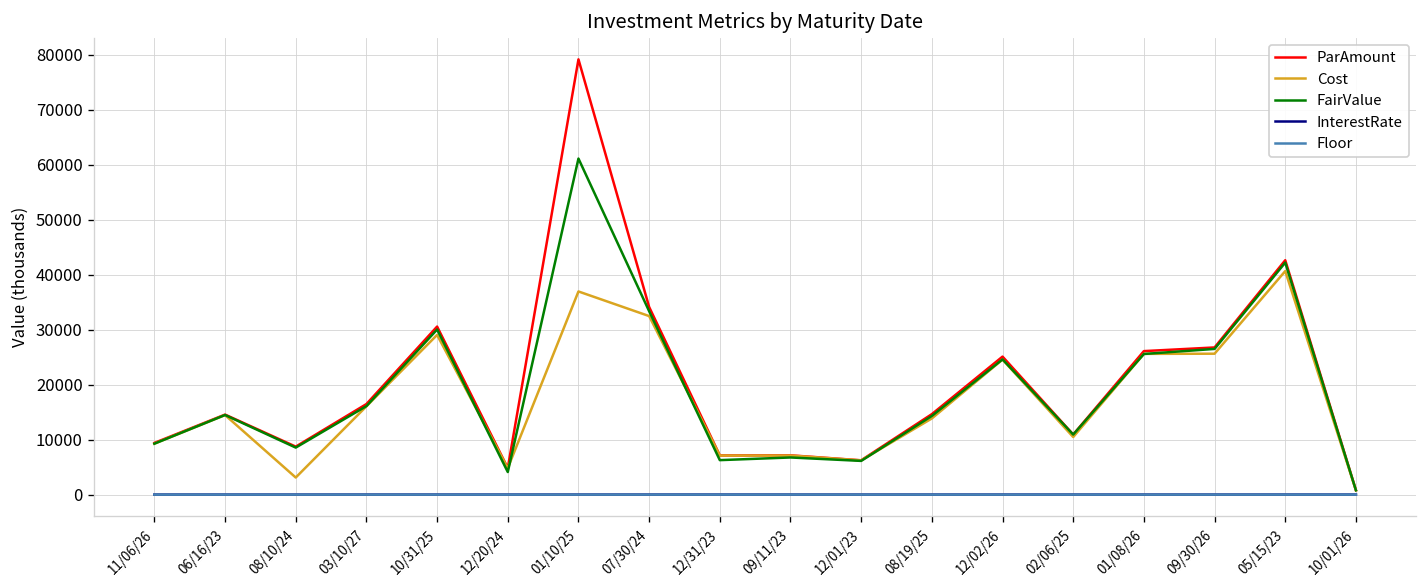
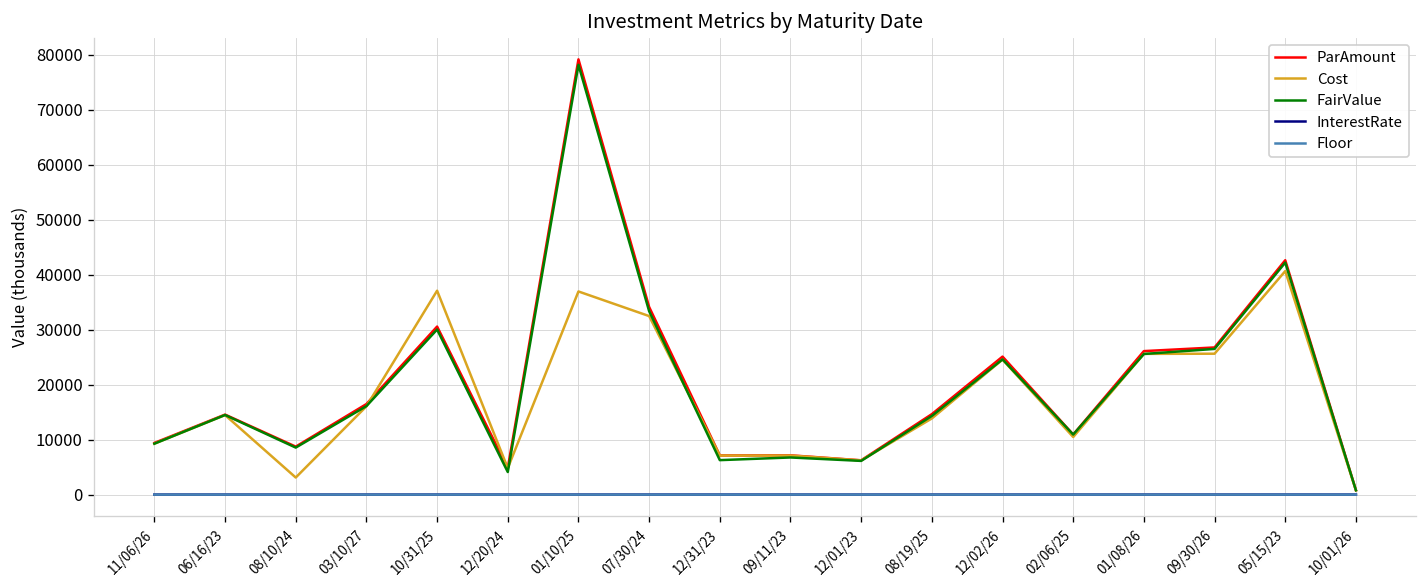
Cost, 10/31/25: 29000 -> 37000
FairValue, 01/10/25: 61000 -> 78000
